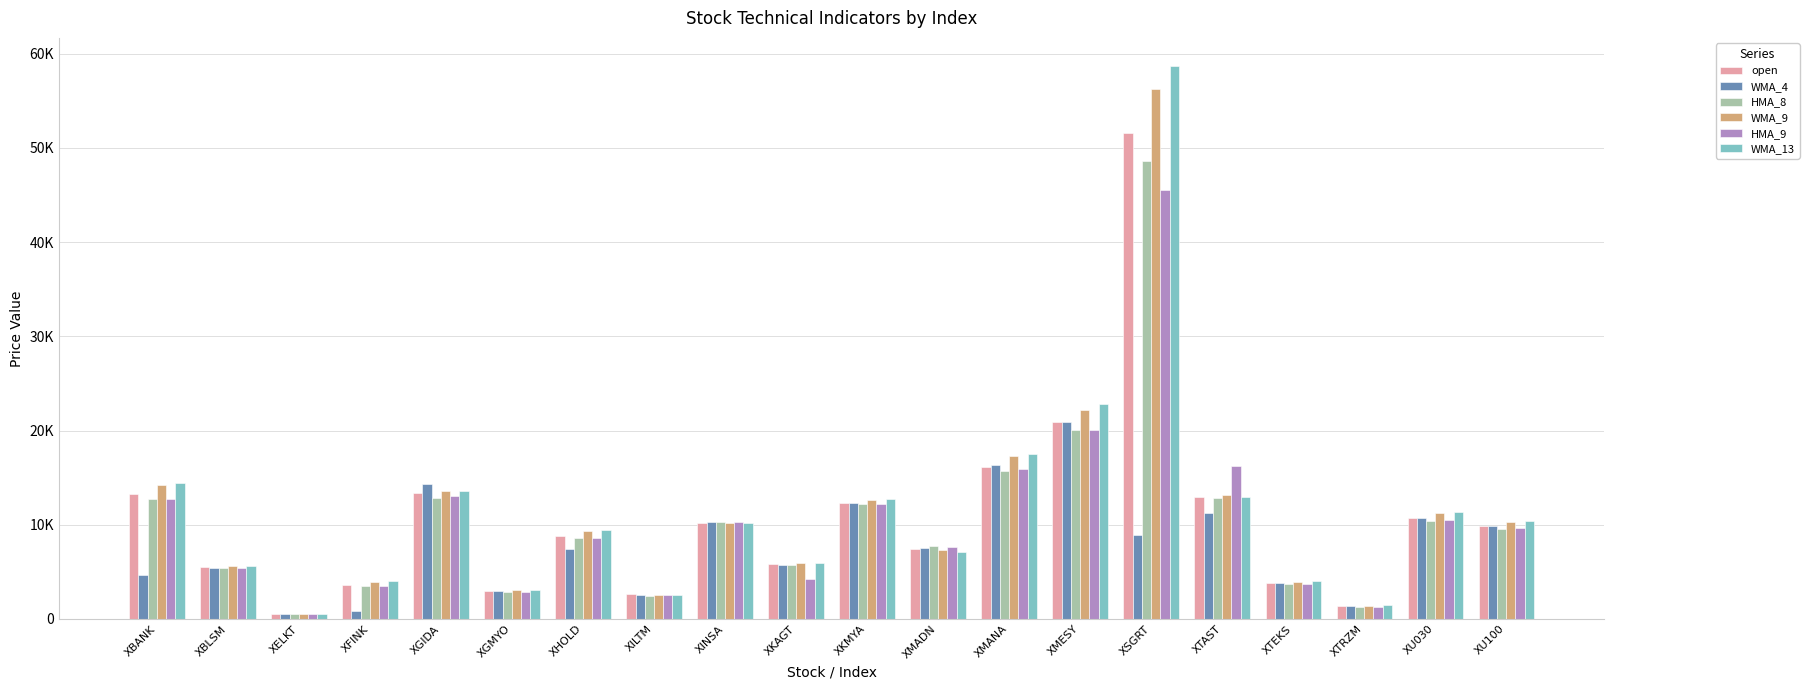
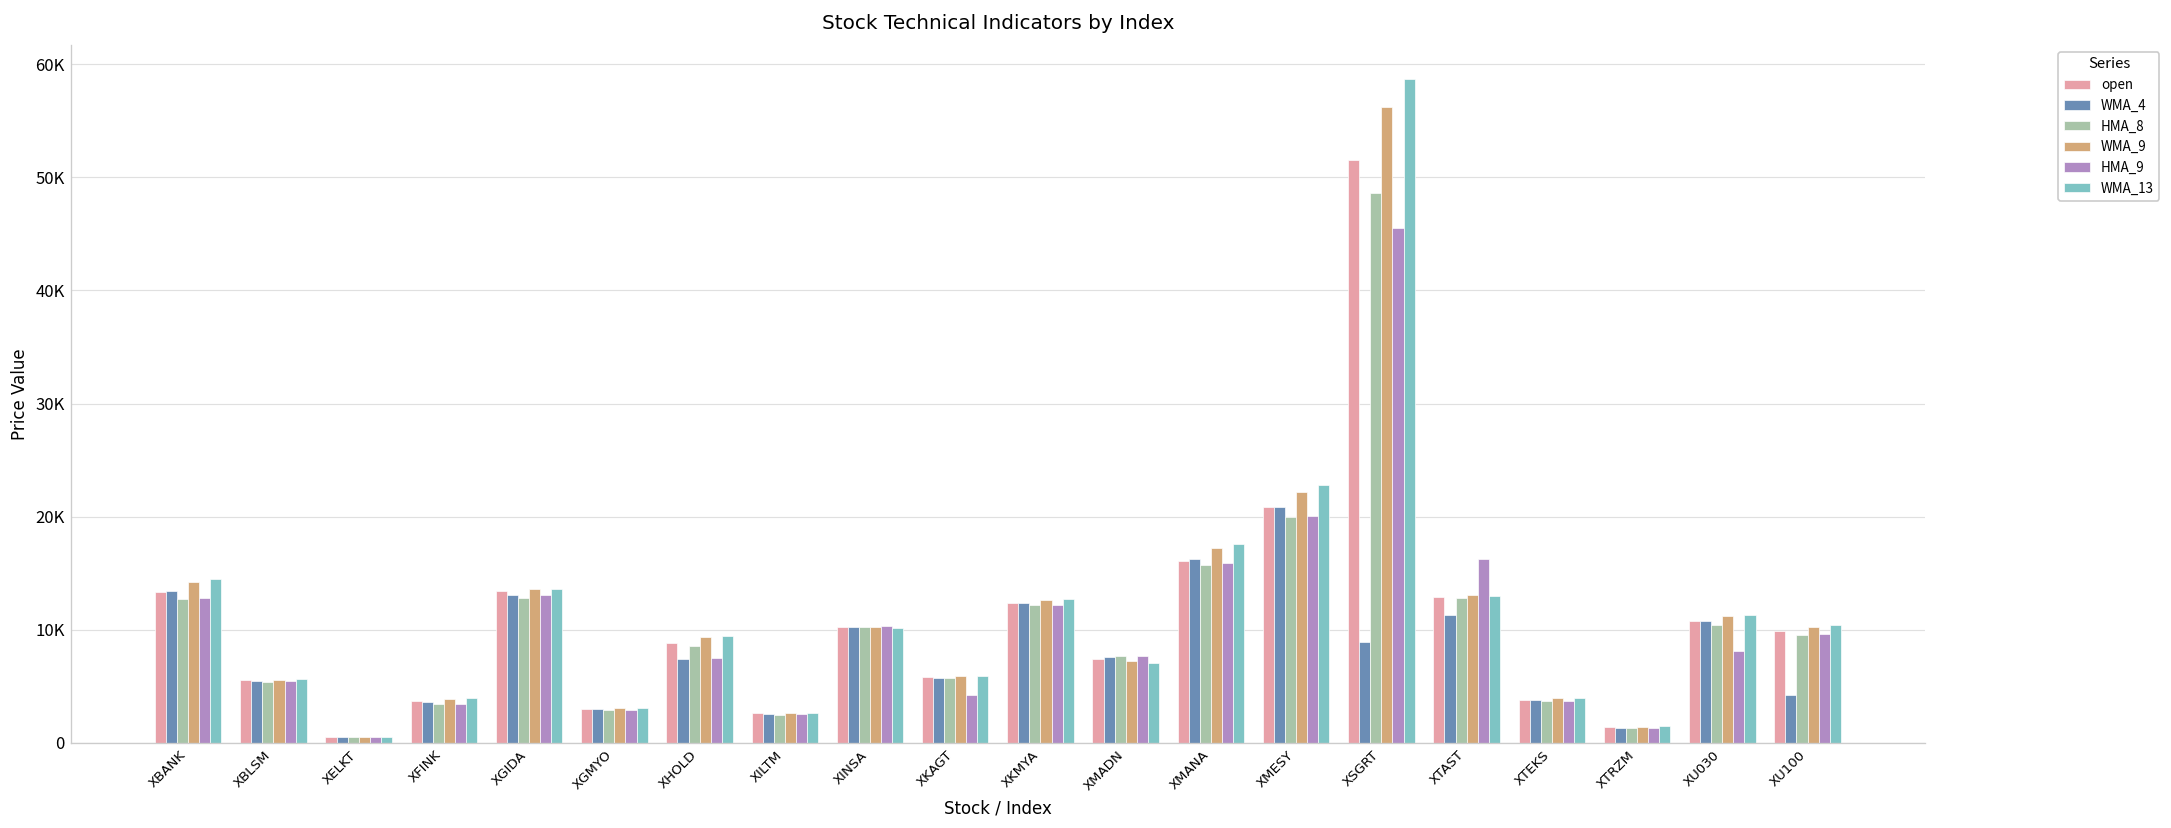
WMA_4, XBANK: 5000 -> 13000
WMA_4, XFINK: 1000 -> 4000
WMA_4, XGIDA: 14000 -> 13000
HMA_9, XHOLD: 9000 -> 7000
HMA_9, XU030: 10000 -> 8000
WMA_4, XU100: 10000 -> 4000
